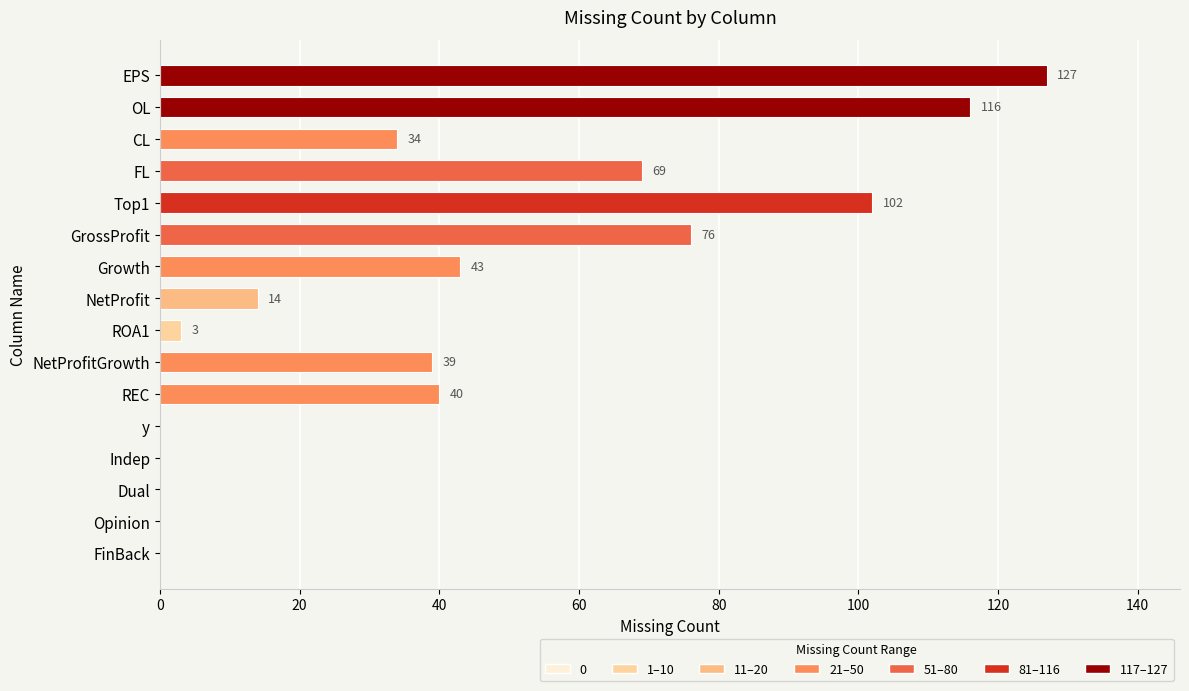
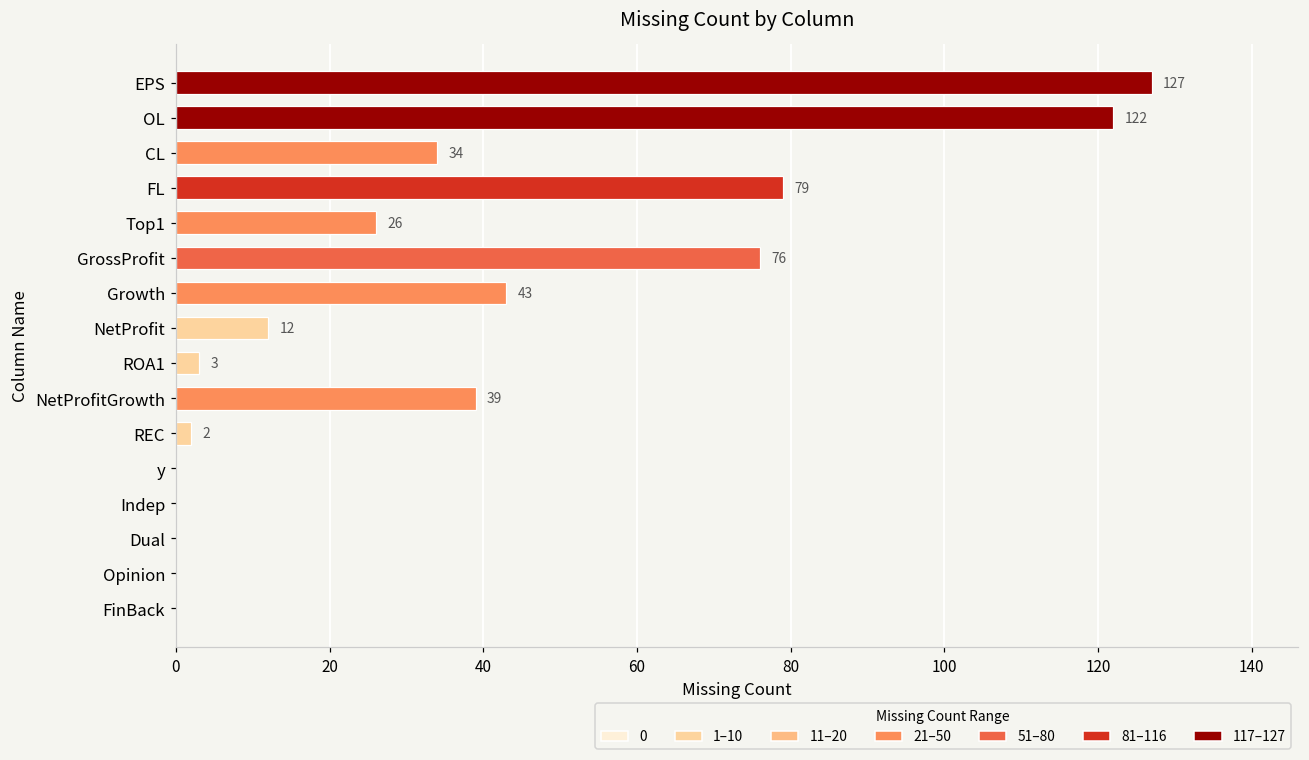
OL: 116 -> 122
FL: 69 -> 79
Top1: 102 -> 26
NetProfit: 14 -> 12
REC: 40 -> 2
